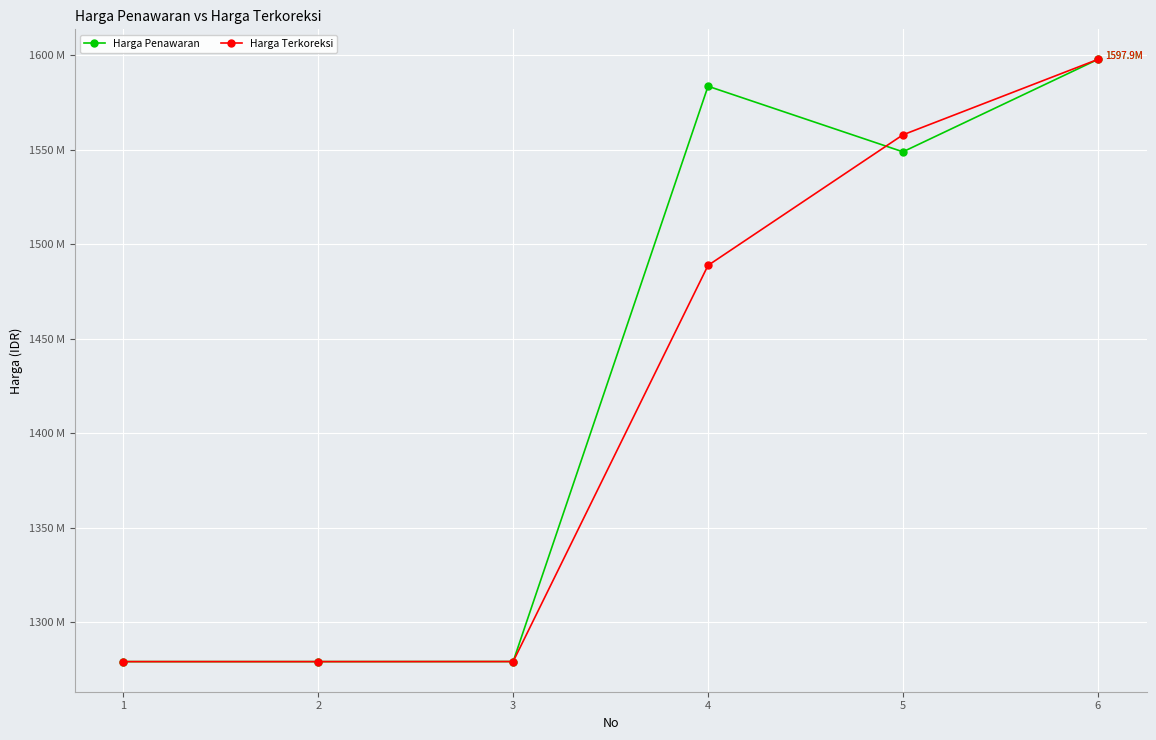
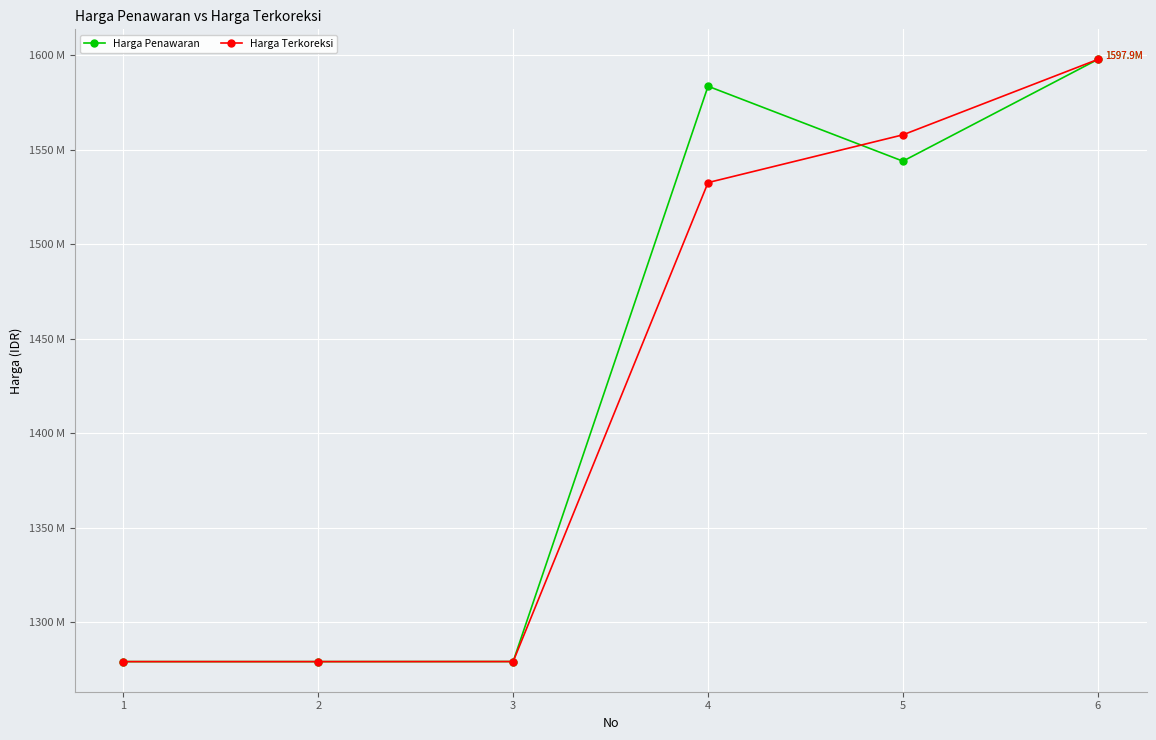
Harga Terkoreksi, 4: 1489000000 -> 1533000000
Harga Penawaran, 5: 1549000000 -> 1544000000
